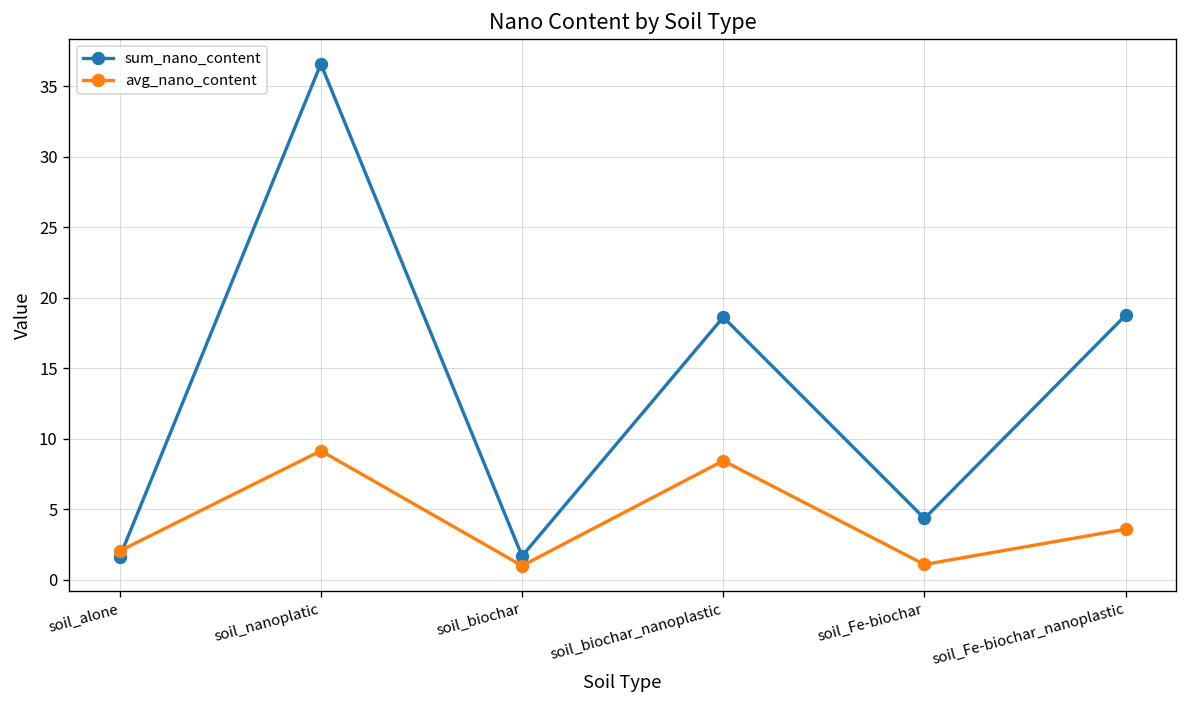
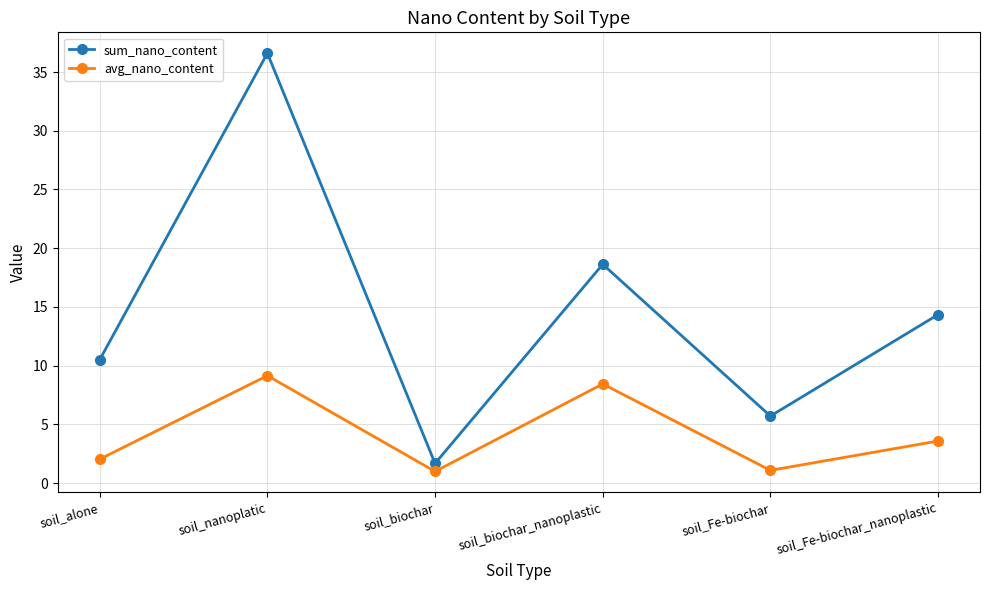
sum_nano_content, soil_alone: 1.6 -> 10.5
sum_nano_content, soil_Fe-biochar: 4.4 -> 5.7
sum_nano_content, soil_Fe-biochar_nanoplastic: 18.8 -> 14.4
